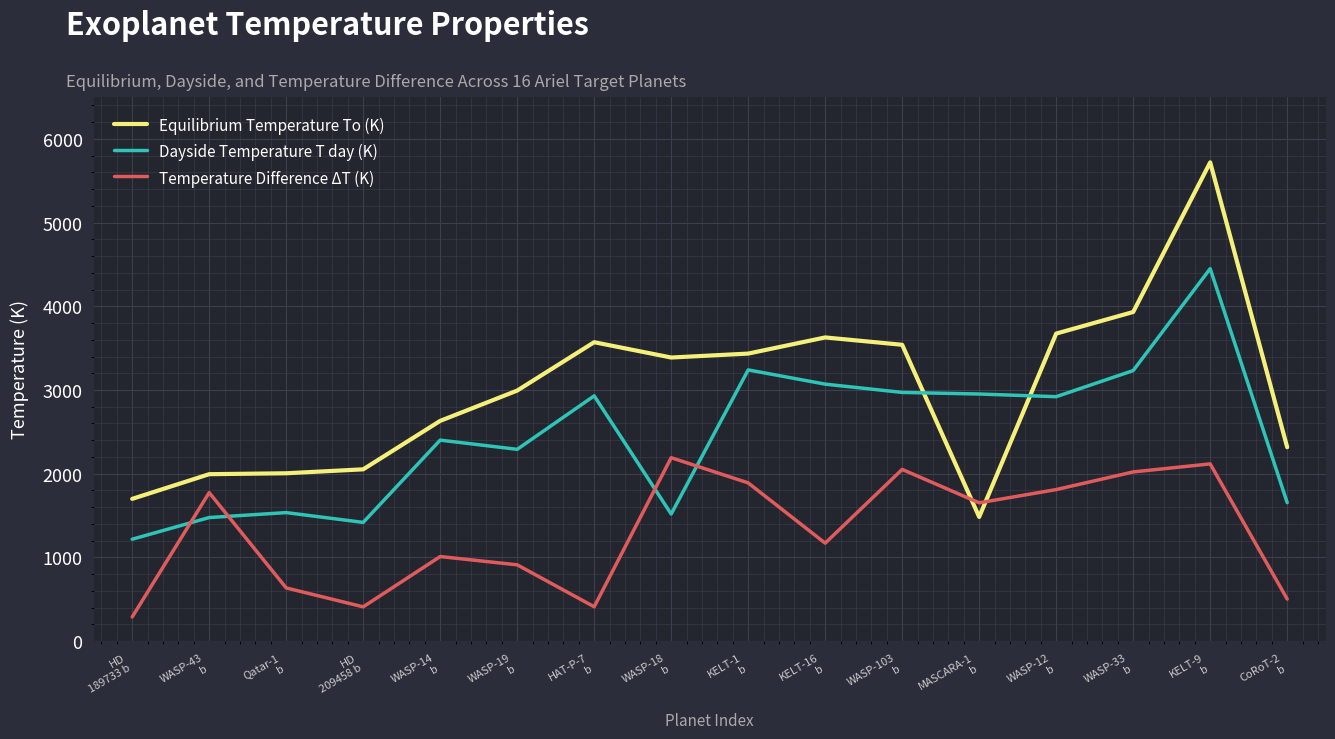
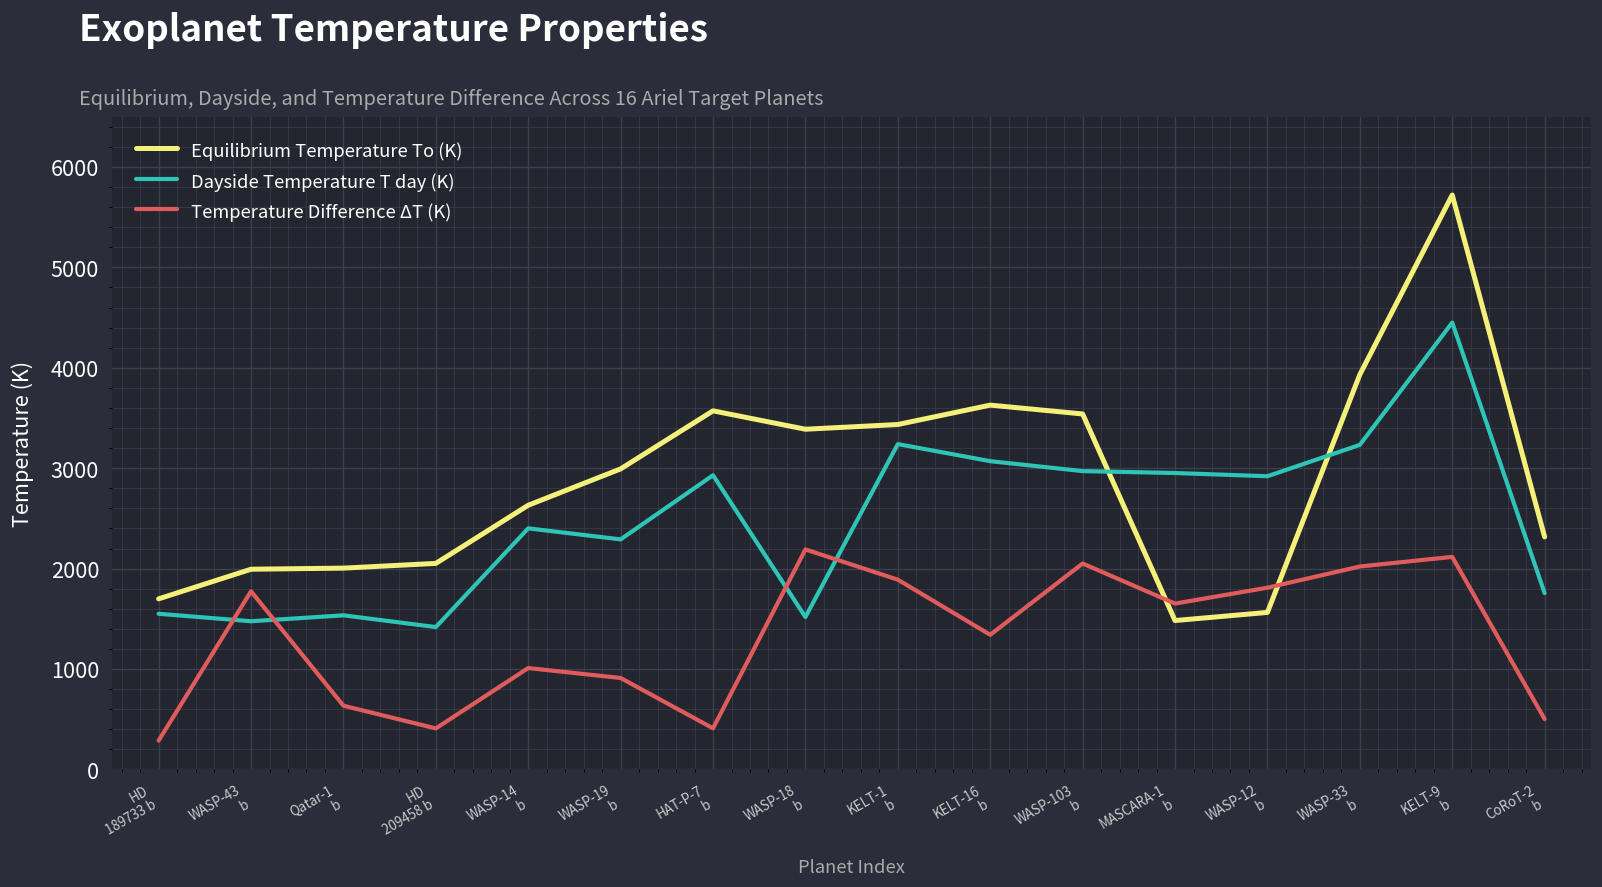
Dayside Temperature T day (K), HD 189733 b: 1200 -> 1600
Temperature Difference ΔT (K), KELT-16 b: 1200 -> 1300
Equilibrium Temperature To (K), WASP-12 b: 3700 -> 1600
Dayside Temperature T day (K), CoRoT-2 b: 1700 -> 1800
